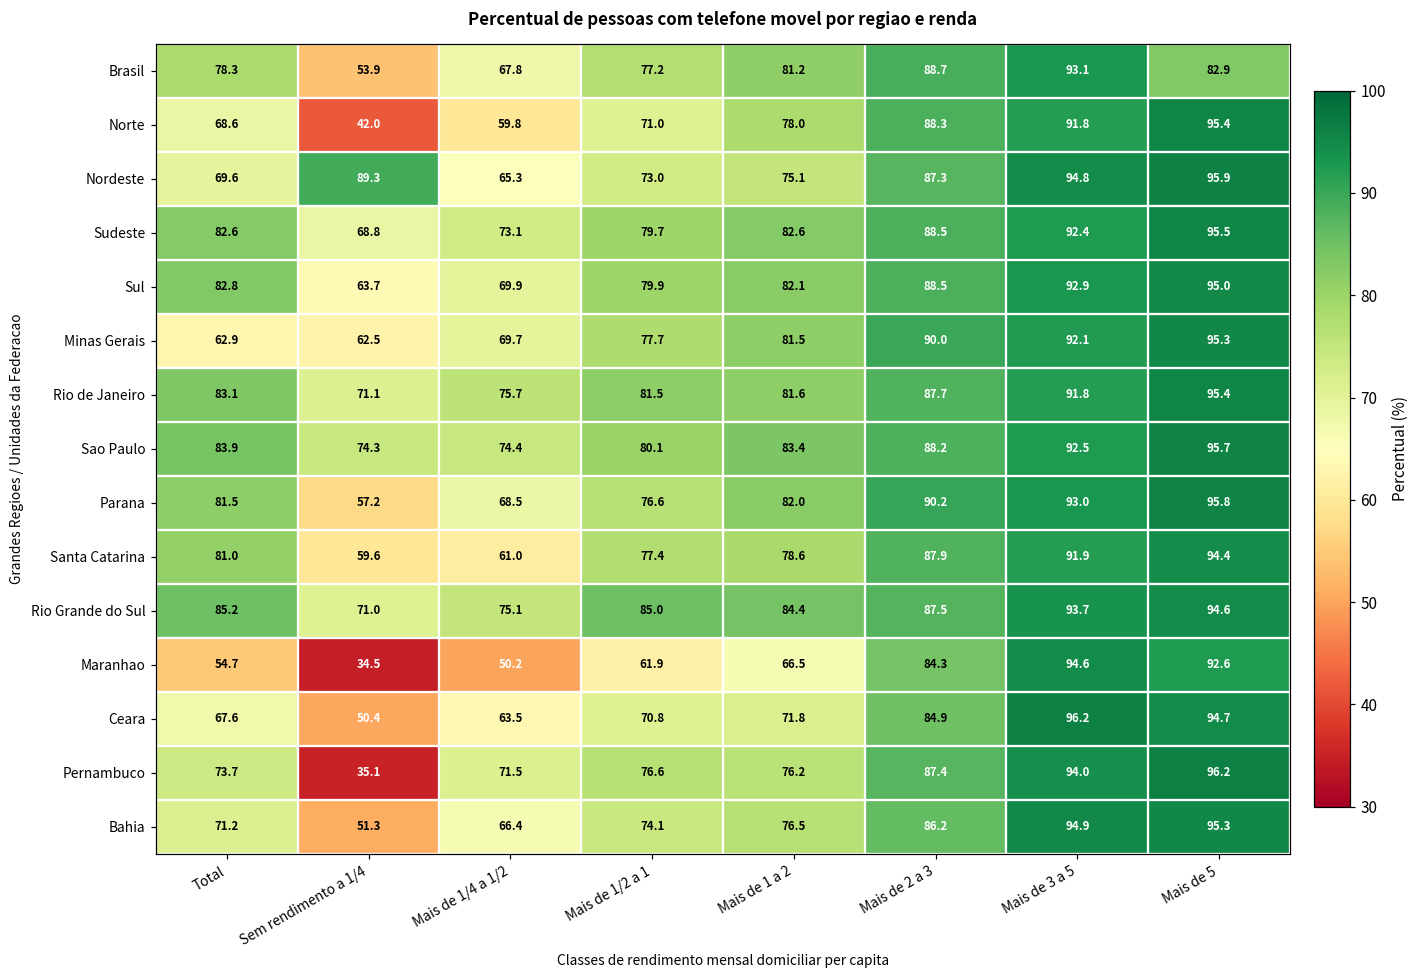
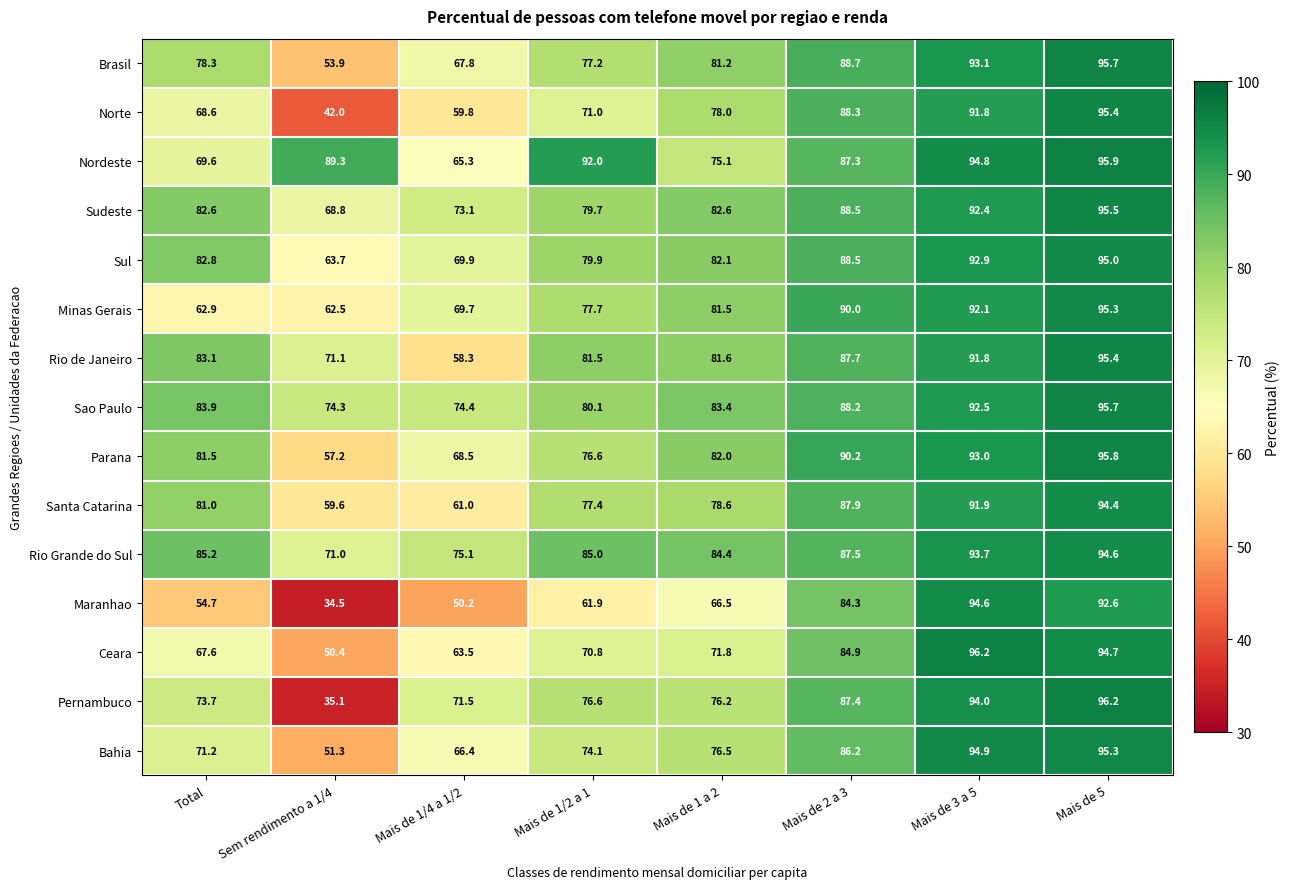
Brasil, Mais de 5: 82.9 -> 95.7
Nordeste, Mais de 1/2 a 1: 73.0 -> 92.0
Rio de Janeiro, Mais de 1/4 a 1/2: 75.7 -> 58.3
